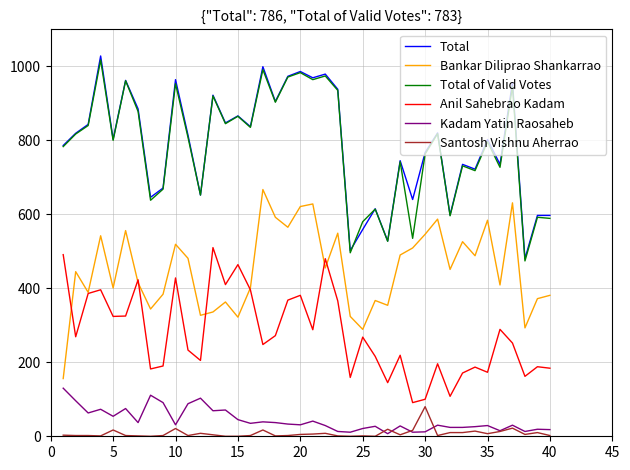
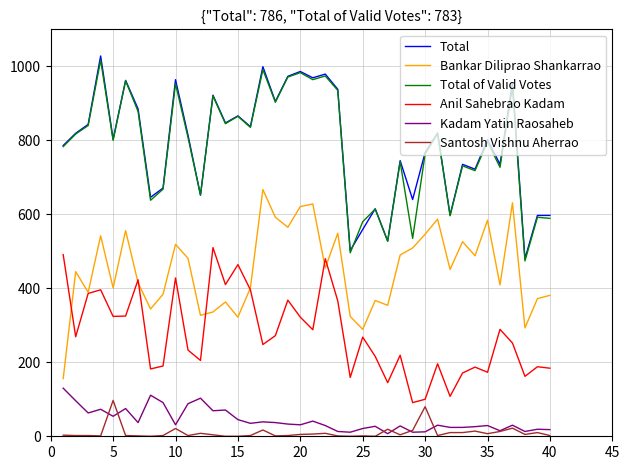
Santosh Vishnu Aherrao, 5: 20 -> 100
Anil Sahebrao Kadam, 20: 380 -> 320
